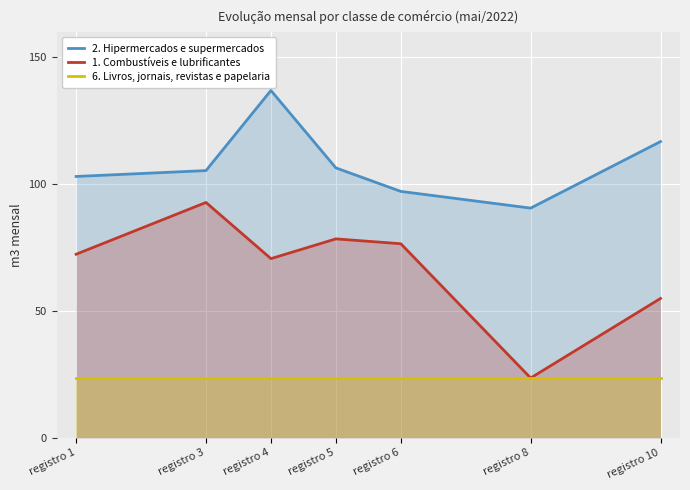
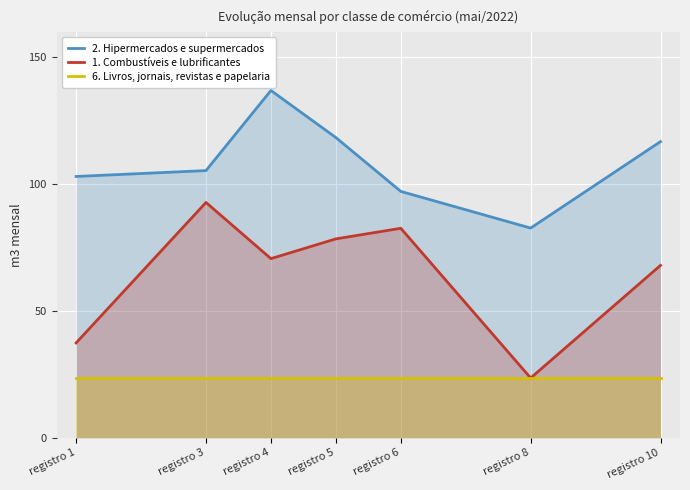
1. Combustíveis e lubrificantes, registro 1: 72 -> 37
2. Hipermercados e supermercados, registro 5: 106 -> 118
1. Combustíveis e lubrificantes, registro 6: 77 -> 83
2. Hipermercados e supermercados, registro 8: 91 -> 83
1. Combustíveis e lubrificantes, registro 10: 55 -> 68
